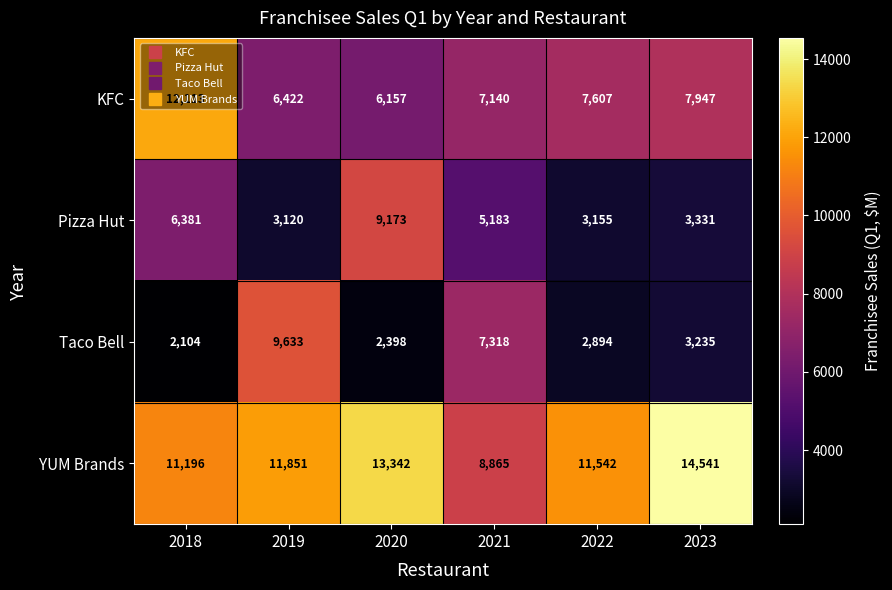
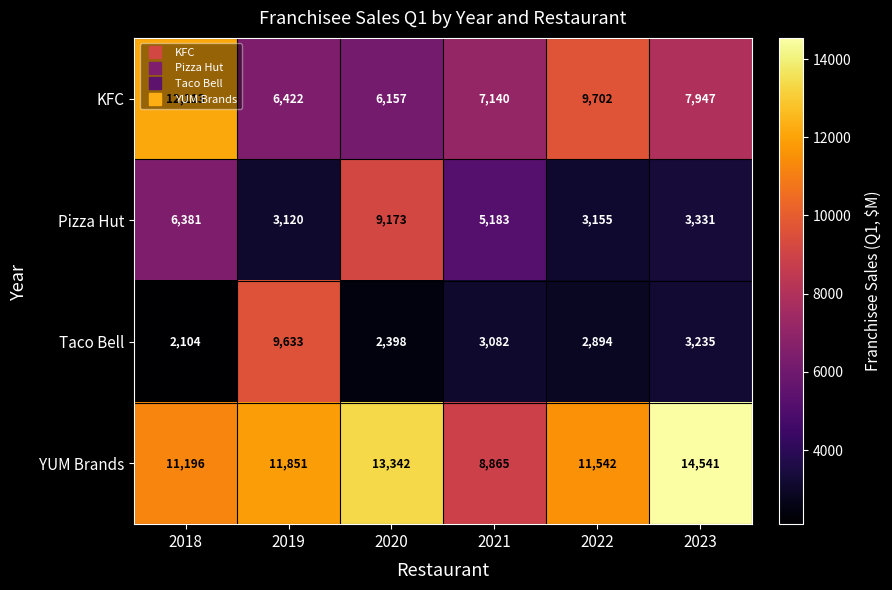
KFC, 2022: 7,607 -> 9,702
Taco Bell, 2021: 7,318 -> 3,082
